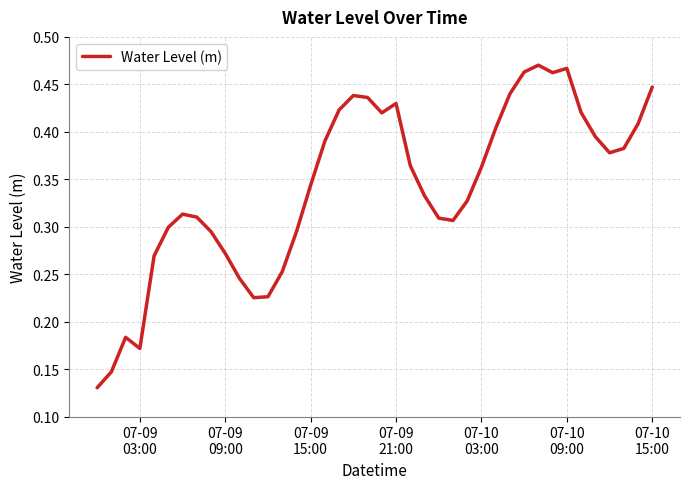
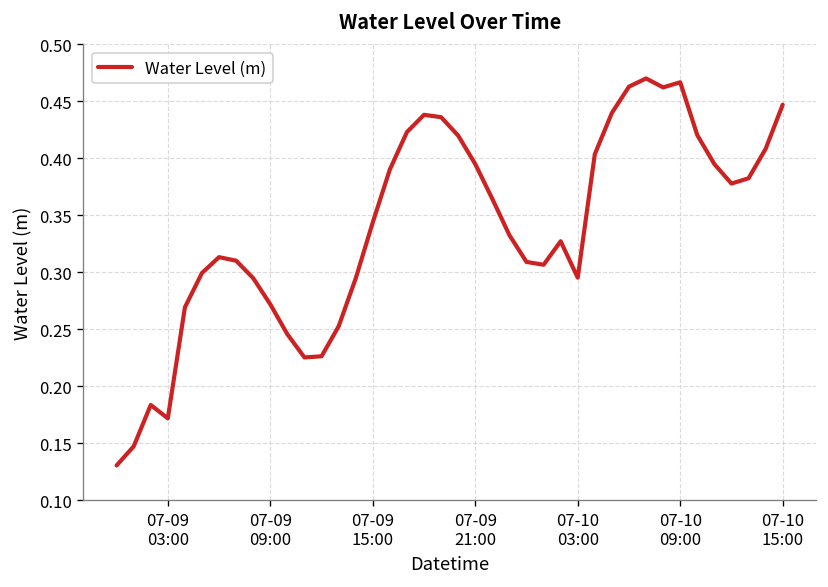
07-09 21:00: 0.43 -> 0.40
07-10 03:00: 0.36 -> 0.30
